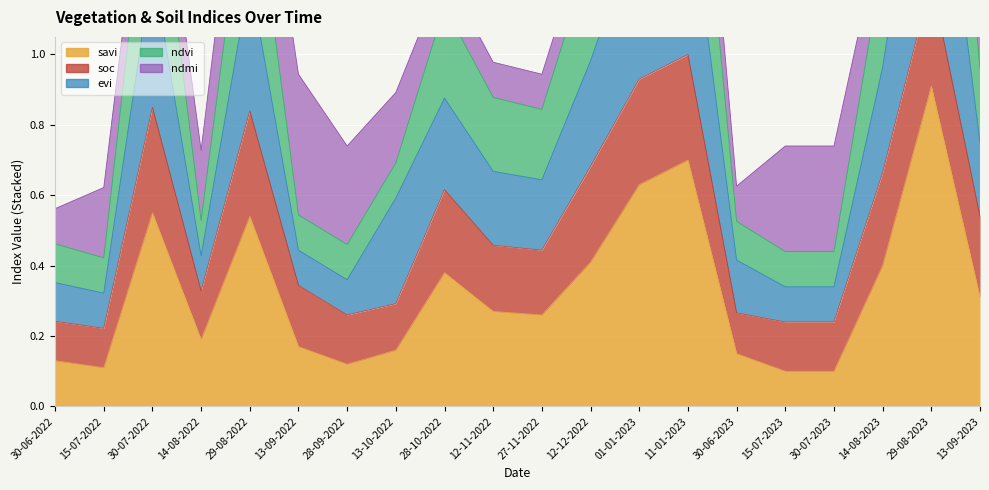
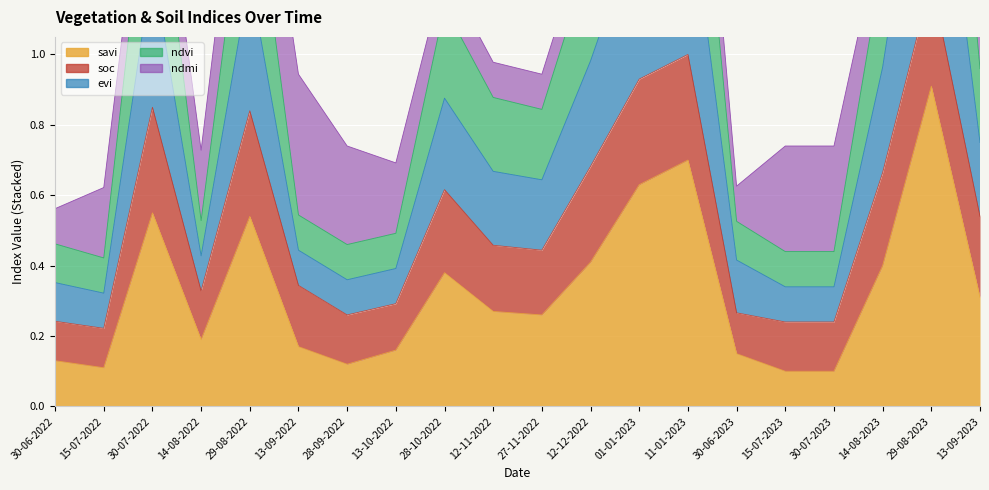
evi, 13-10-2022: 0.3 -> 0.1
